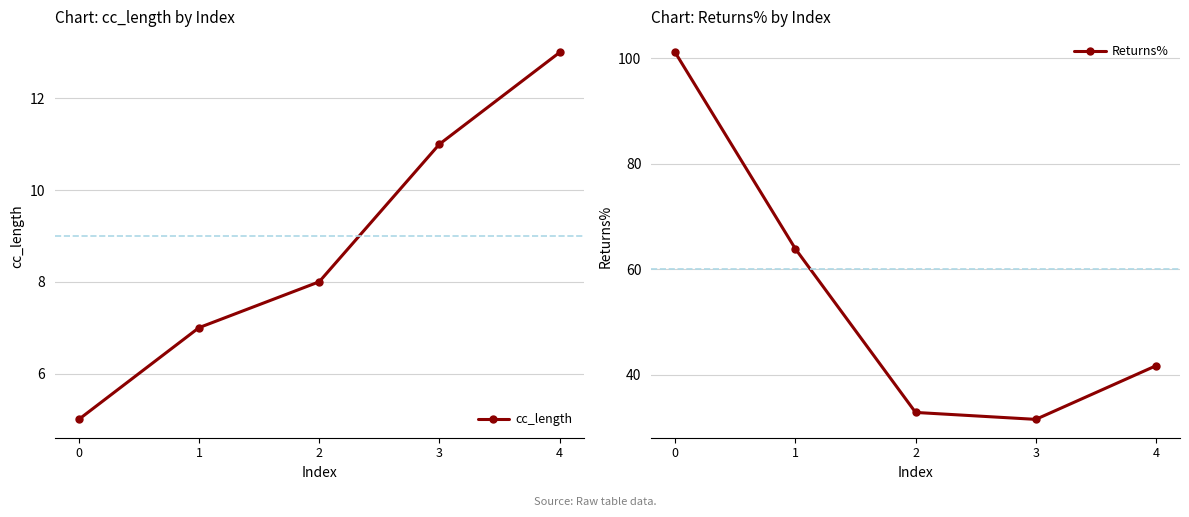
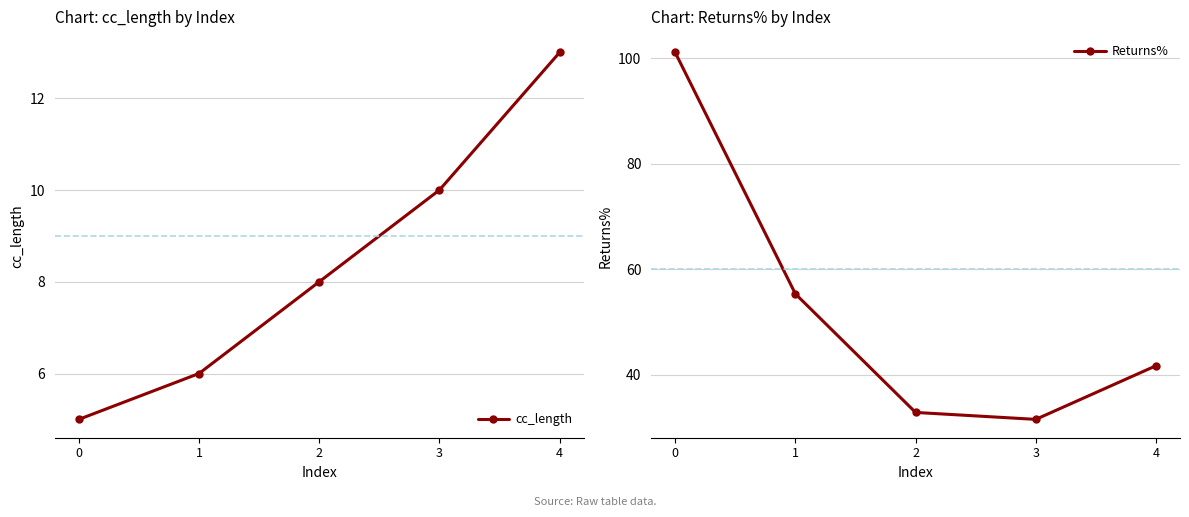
Chart: cc_length by Index, 1: 7 -> 6
Chart: cc_length by Index, 3: 11 -> 10
Chart: Returns% by Index, 1: 64 -> 55
